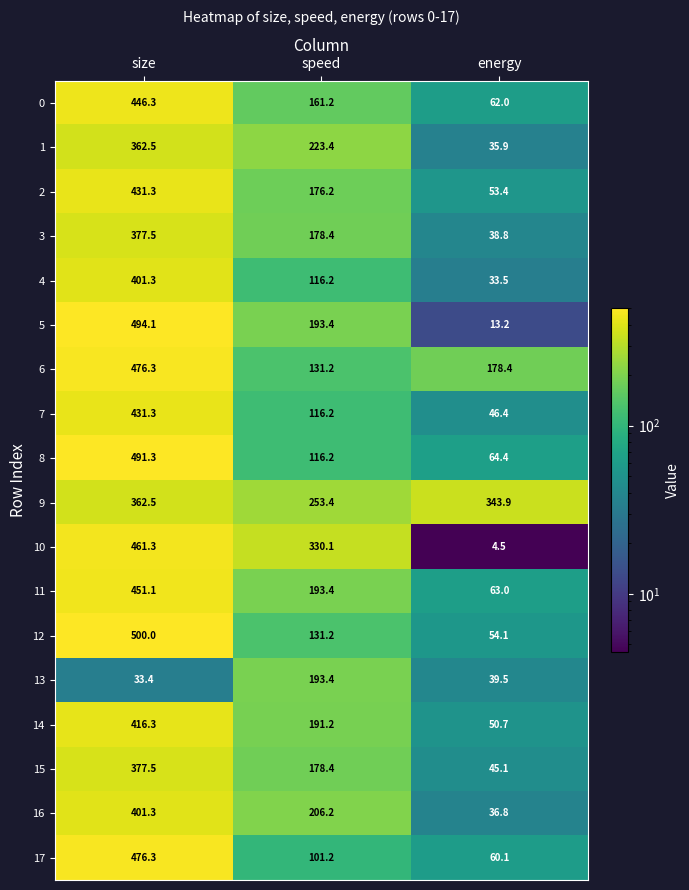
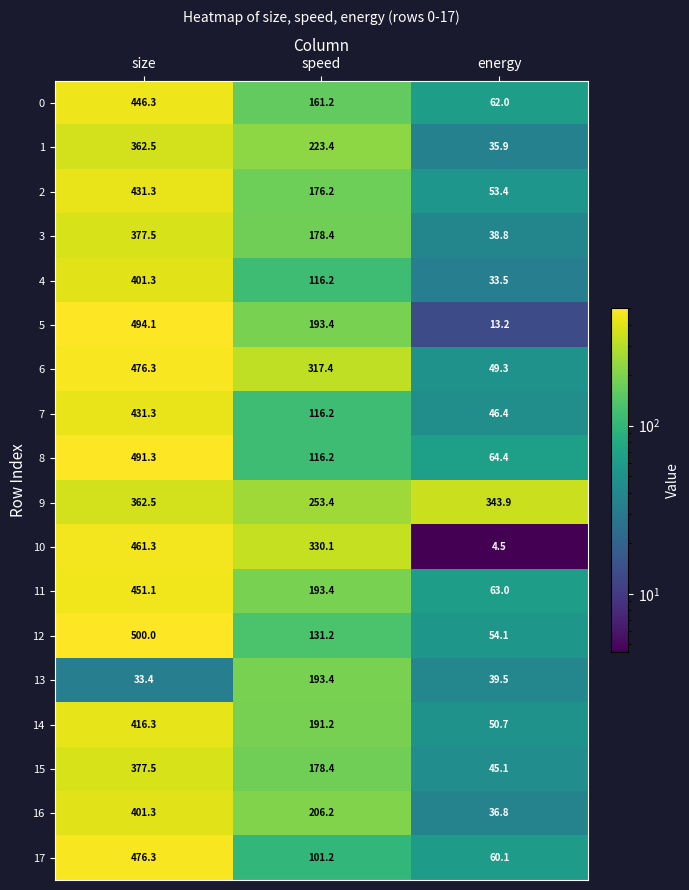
6, speed: 131.2 -> 317.4
6, energy: 178.4 -> 49.3
